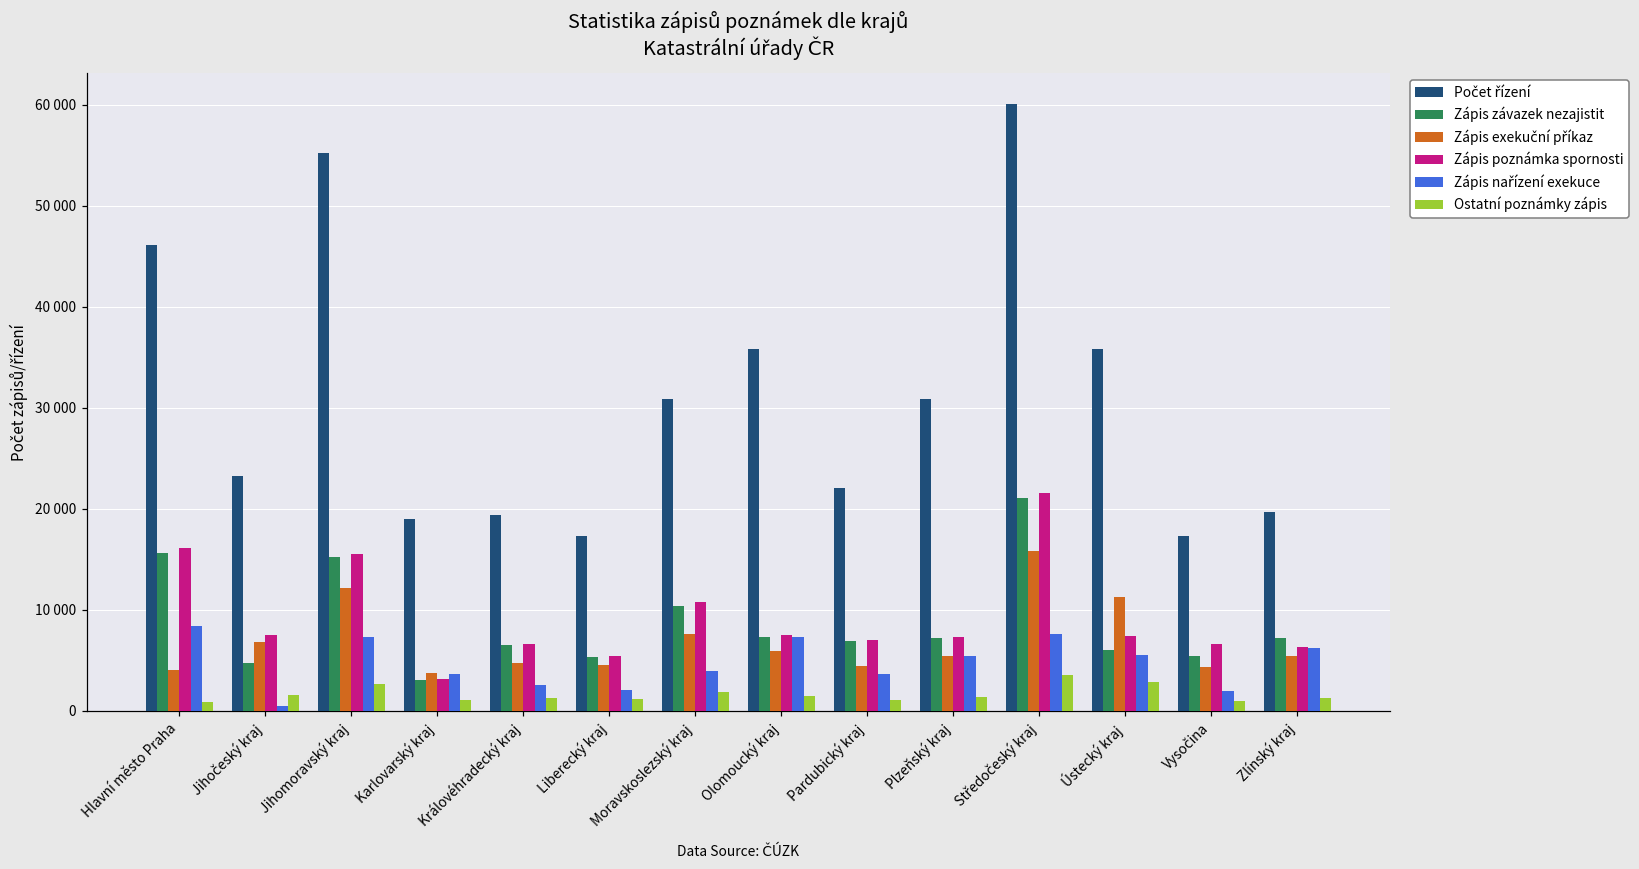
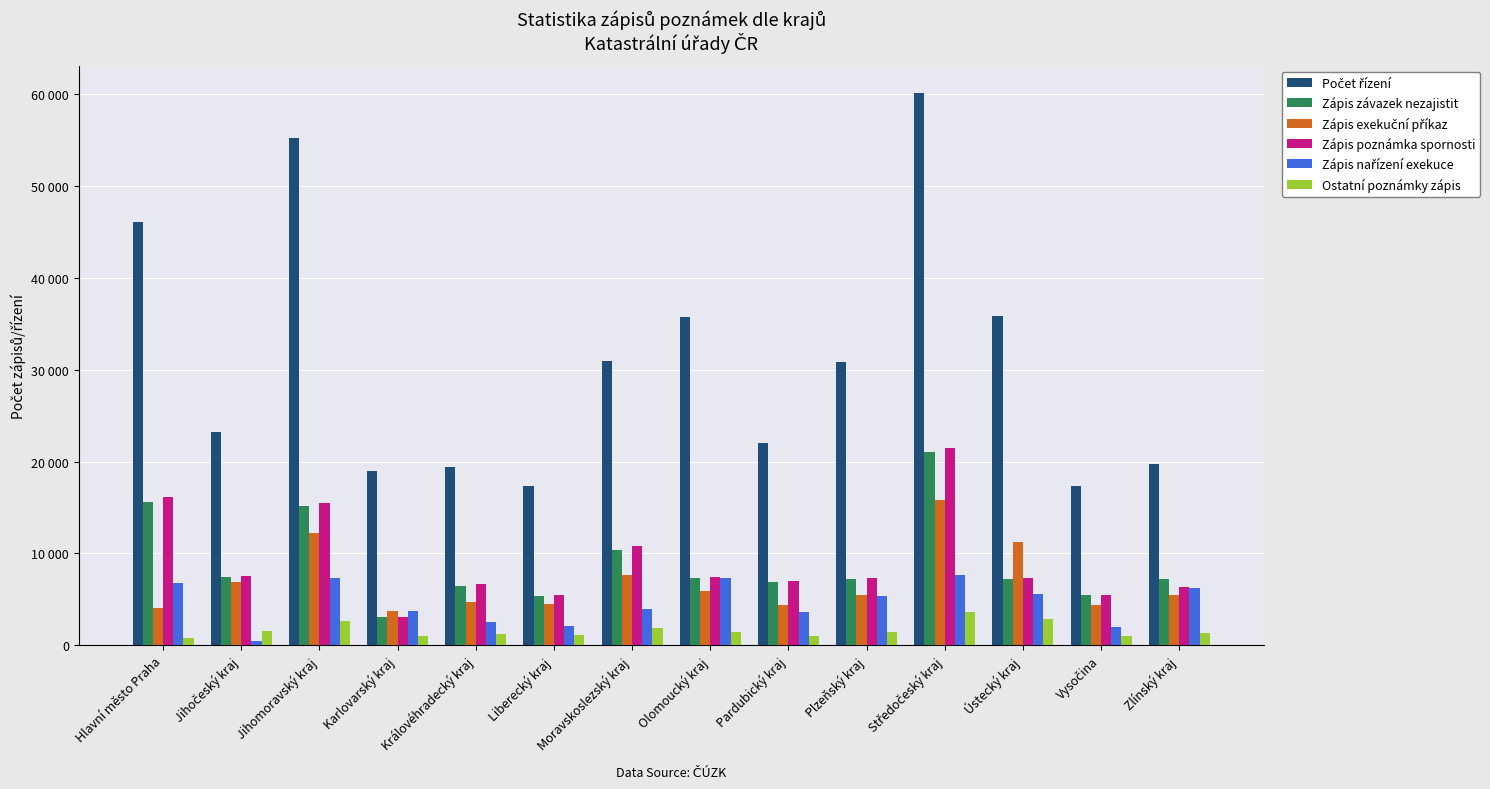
Zápis nařízení exekuce, Hlavní město Praha: 8000 -> 7000
Zápis závazek nezajistit, Jihočeský kraj: 5000 -> 7000
Zápis závazek nezajistit, Ústecký kraj: 6000 -> 7000
Zápis poznámka spornosti, Vysočina: 7000 -> 6000
